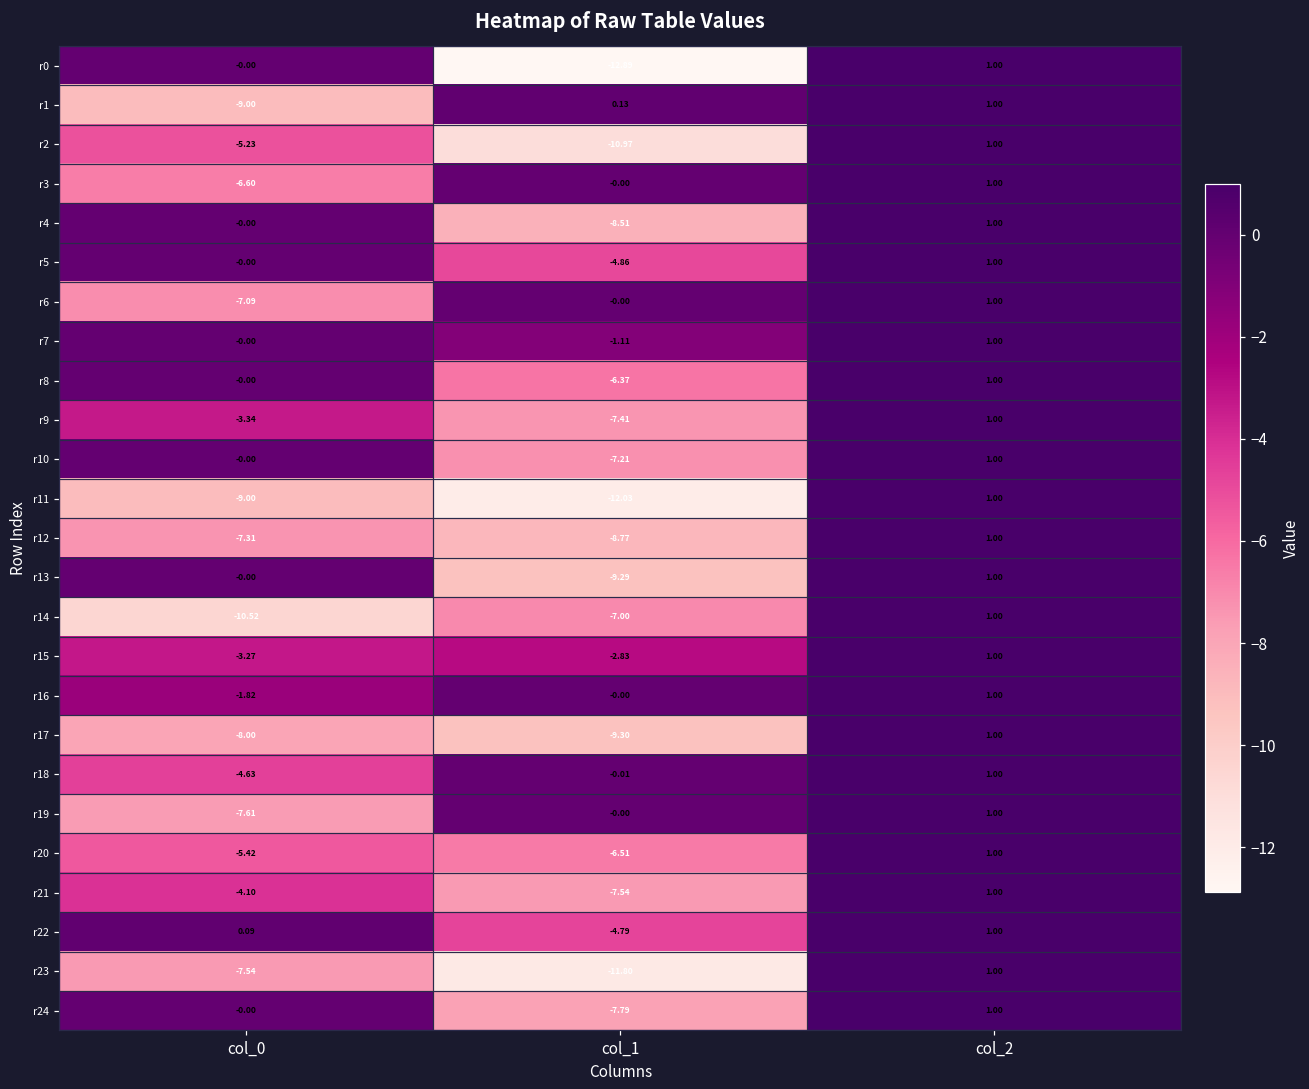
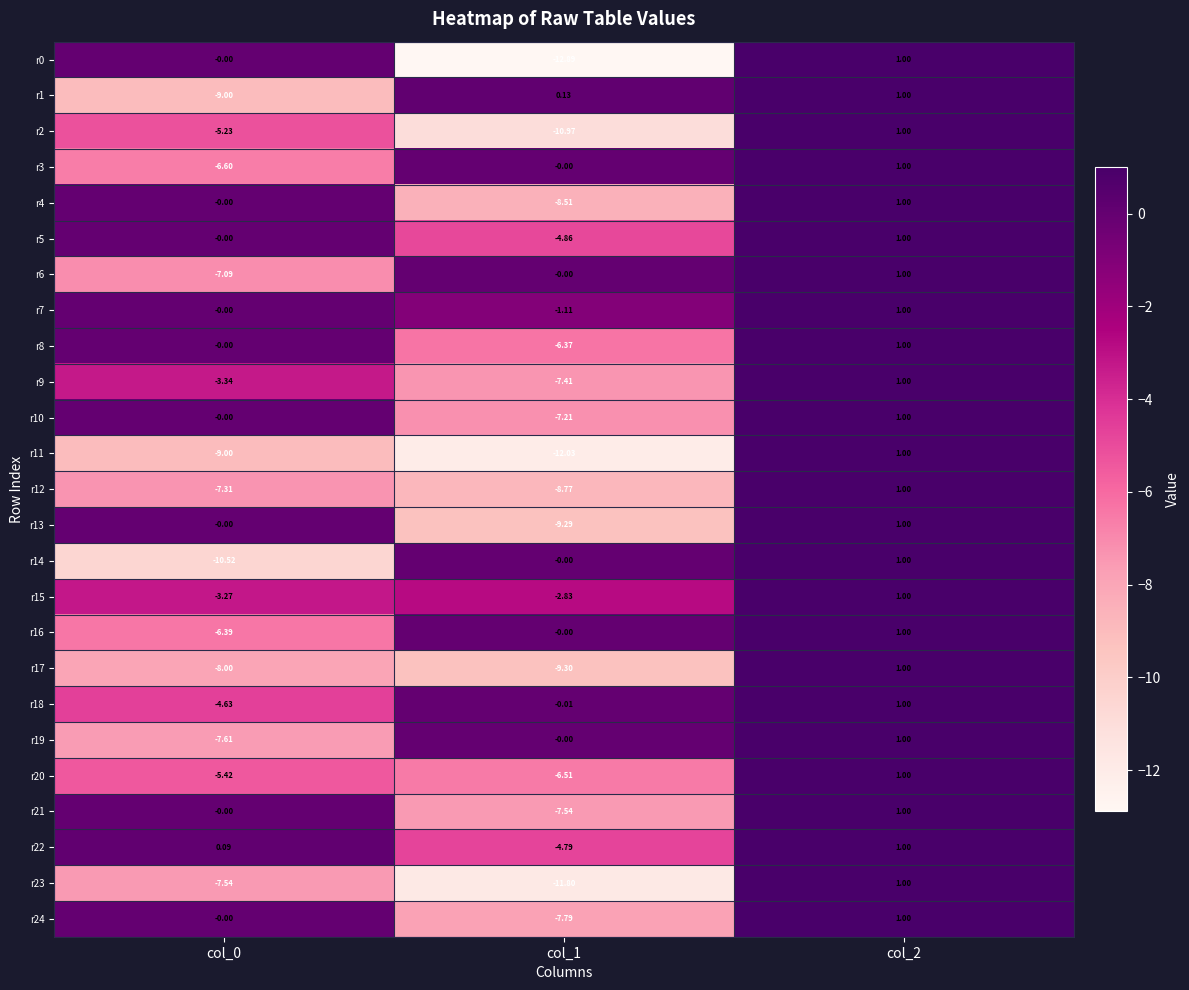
r14, col_1: -7.00 -> -0.00
r16, col_0: -1.82 -> -6.39
r21, col_0: -4.10 -> -0.00
